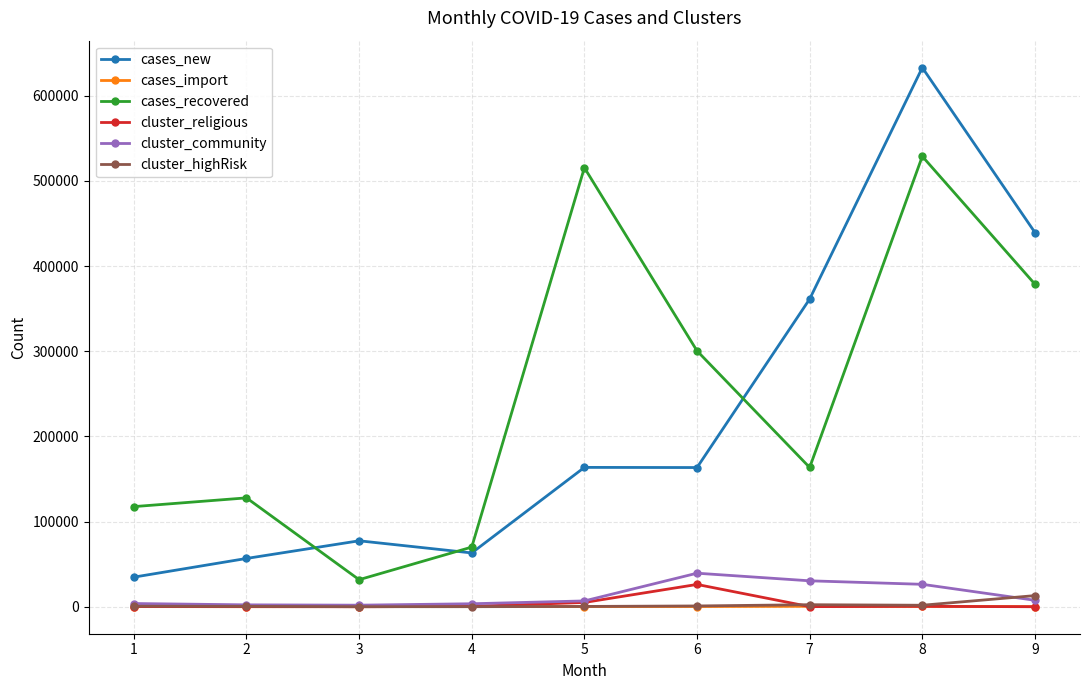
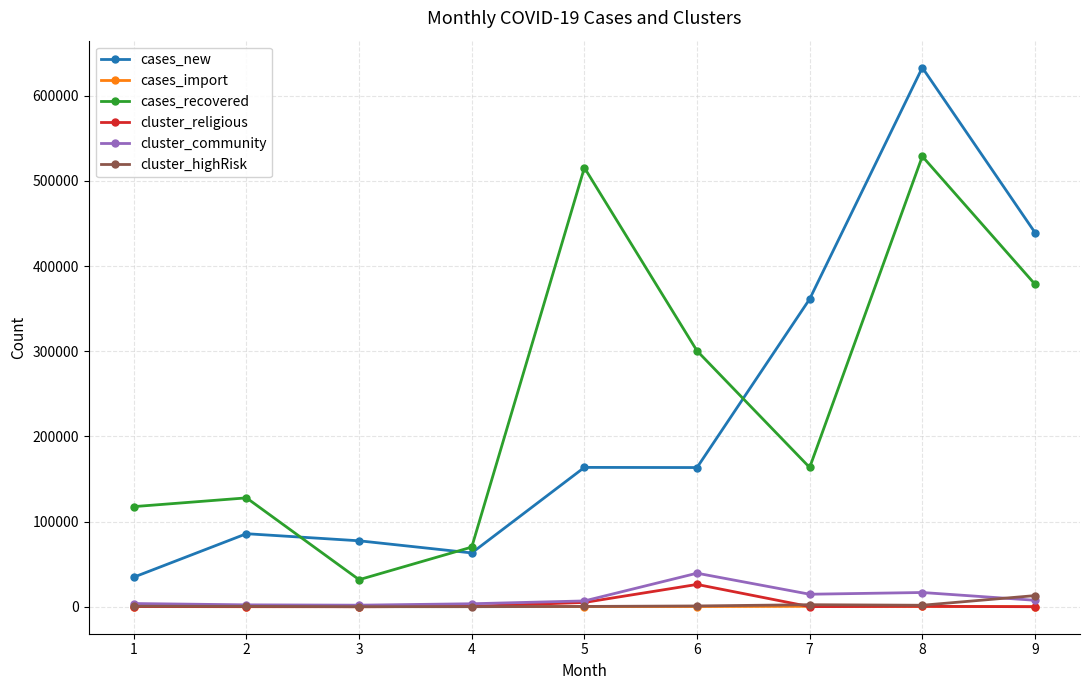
cases_new, 2: 60000 -> 90000
cluster_community, 7: 30000 -> 10000
cluster_community, 8: 30000 -> 20000
